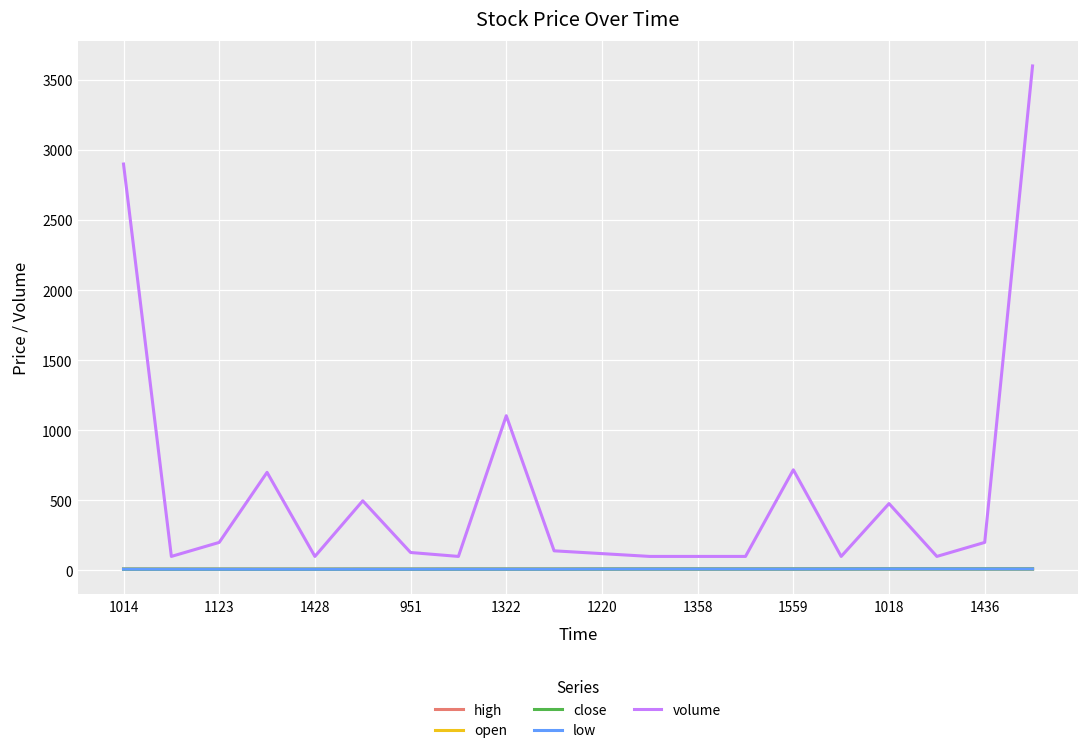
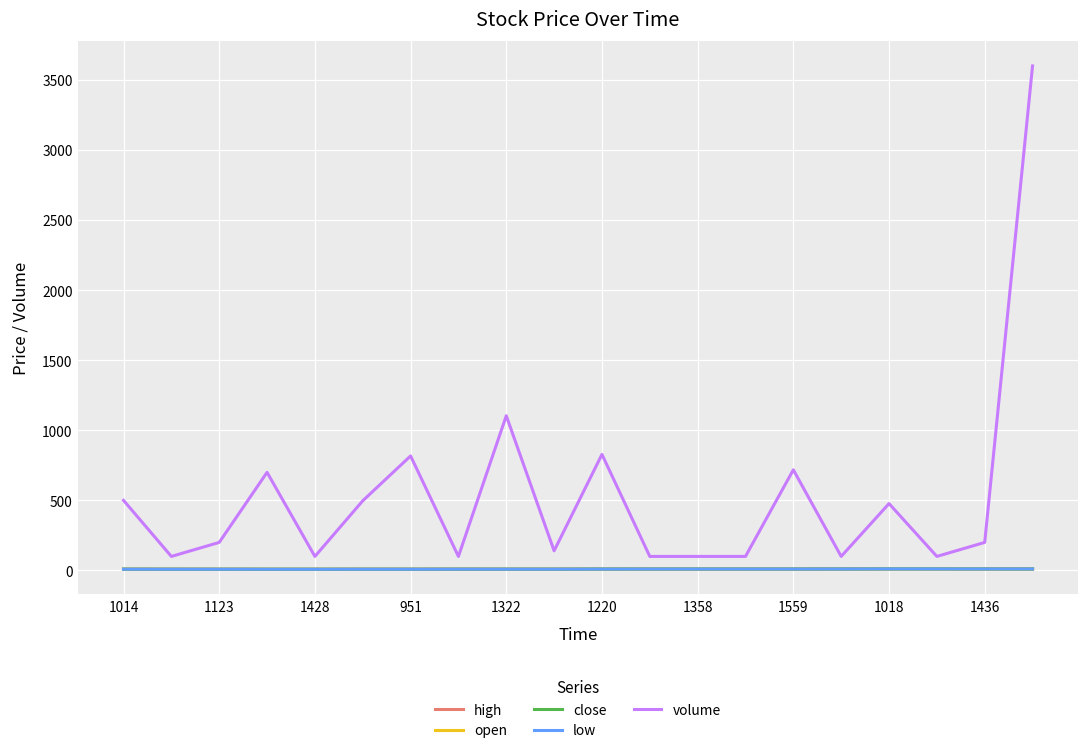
volume, 1014: 2900 -> 500
volume, 951: 130 -> 820
volume, 1220: 120 -> 830
